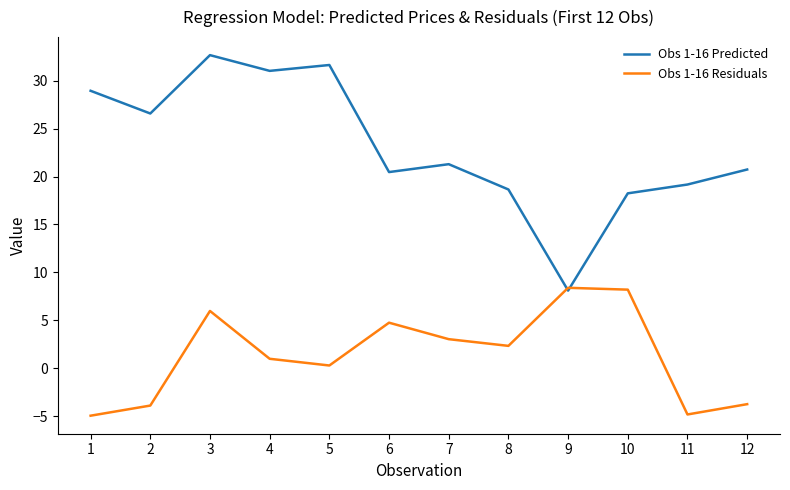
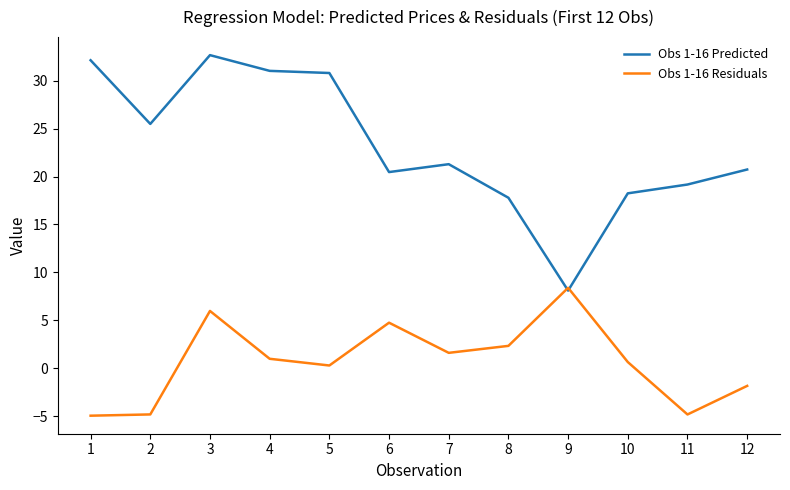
Obs 1-16 Predicted, 1: 29 -> 32
Obs 1-16 Predicted, 2: 27 -> 25
Obs 1-16 Residuals, 2: -4 -> -5
Obs 1-16 Predicted, 5: 32 -> 31
Obs 1-16 Residuals, 7: 3 -> 2
Obs 1-16 Predicted, 8: 19 -> 18
Obs 1-16 Residuals, 10: 8 -> 1
Obs 1-16 Residuals, 12: -4 -> -2
